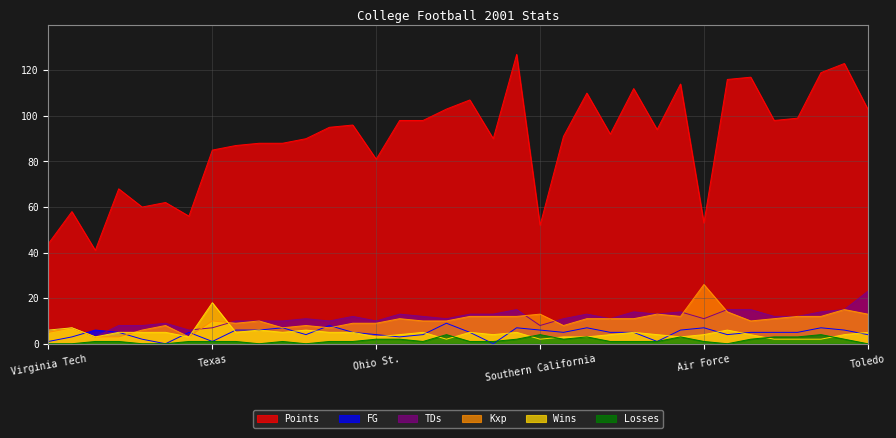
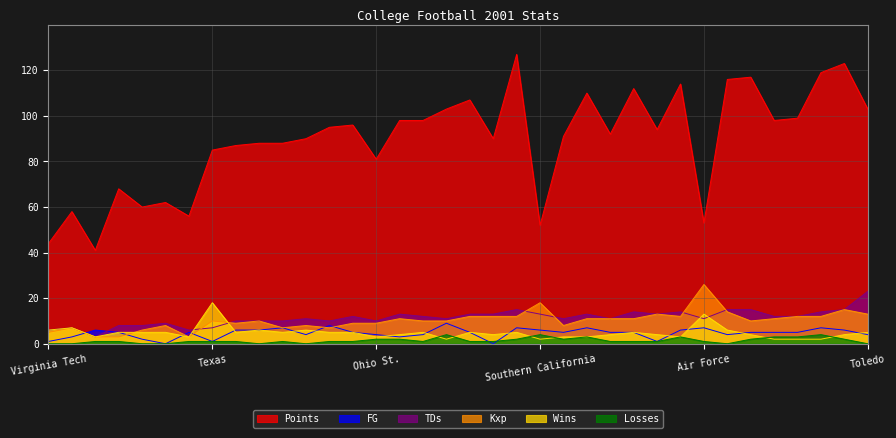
TDs, Southern California: 8 -> 13
Kxp, Southern California: 13 -> 18
Wins, Air Force: 4 -> 13
